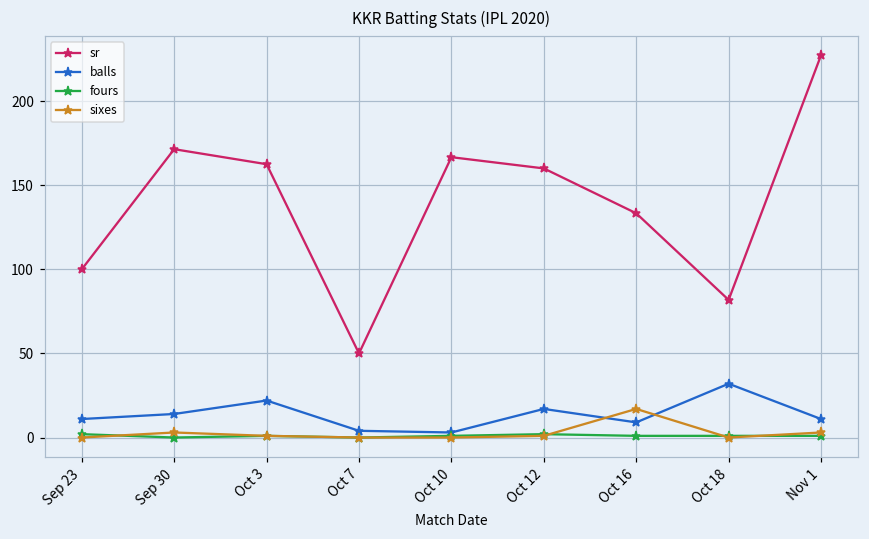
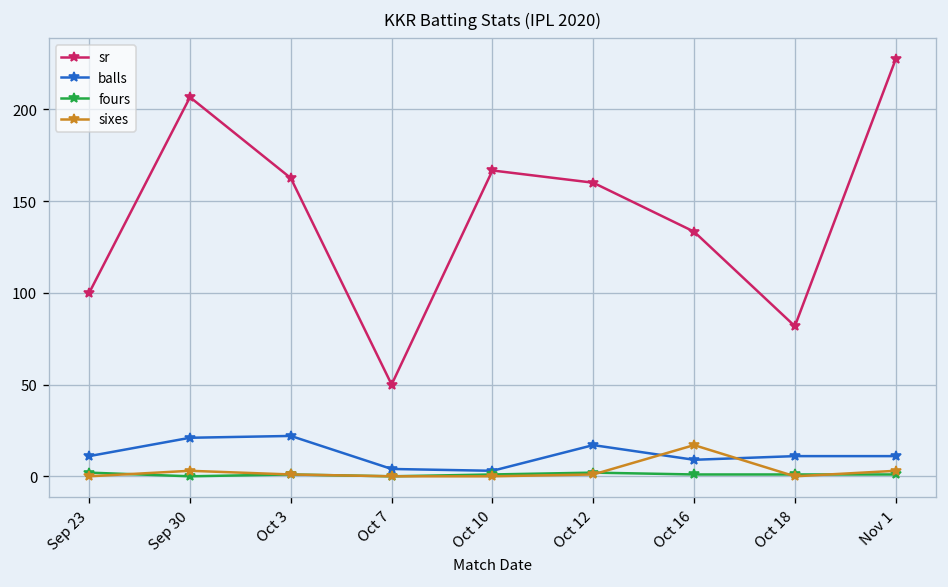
sr, Sep 30: 171 -> 207
balls, Sep 30: 14 -> 21
balls, Oct 18: 32 -> 11
